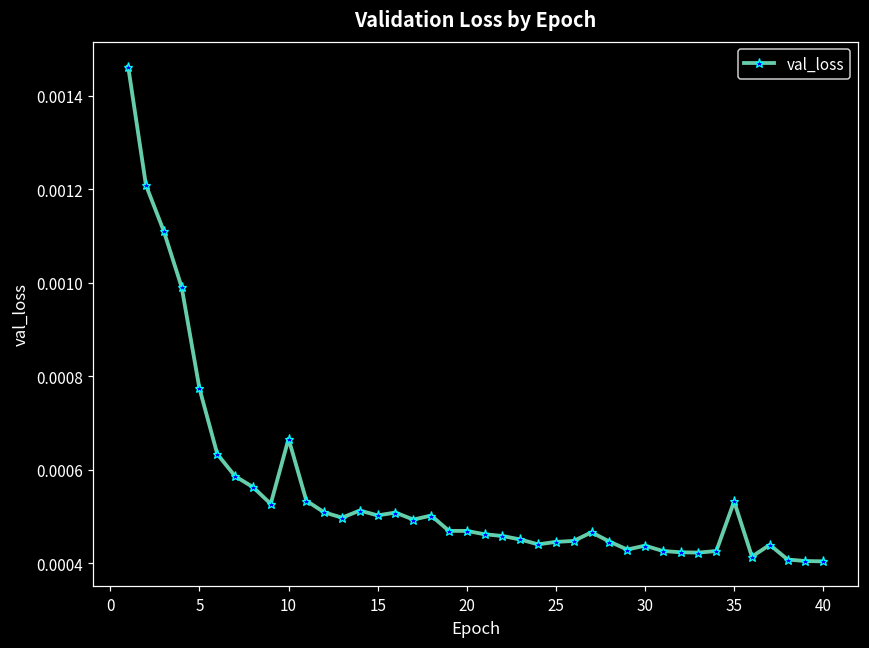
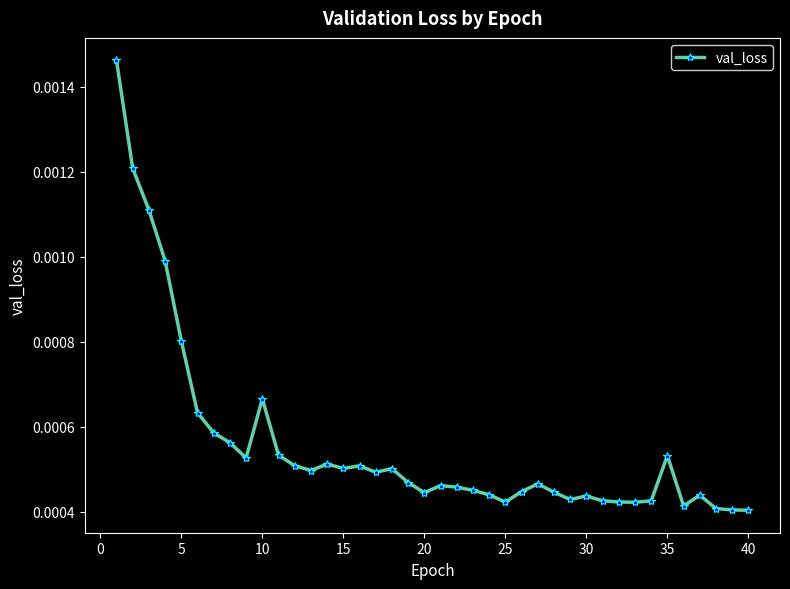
5: 0.00077 -> 0.00080
20: 0.00047 -> 0.00045
25: 0.00045 -> 0.00042
